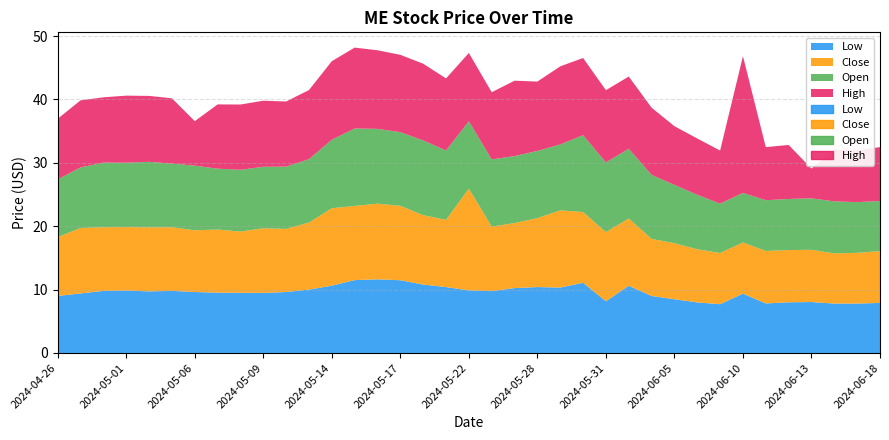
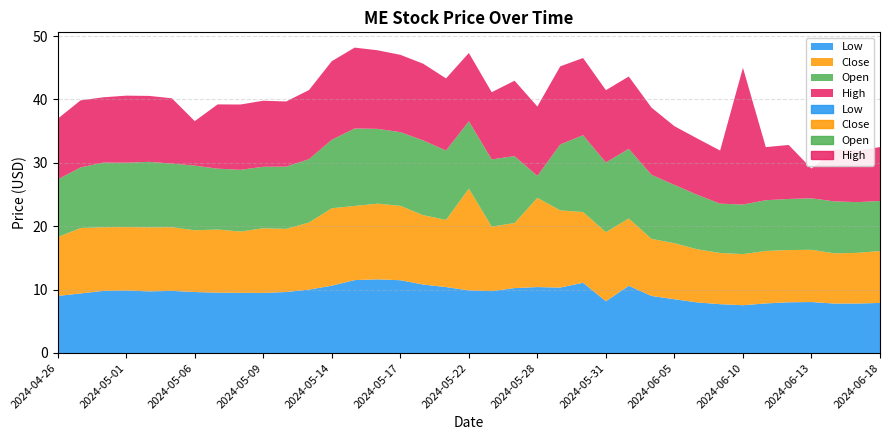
Close, 2024-05-28: 11 -> 14
Open, 2024-05-28: 11 -> 3
Low, 2024-06-10: 9 -> 8
